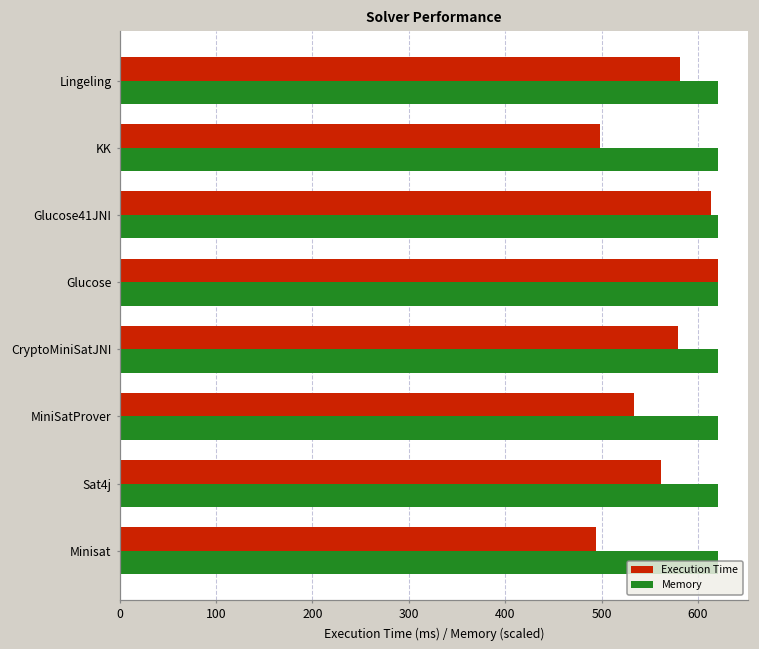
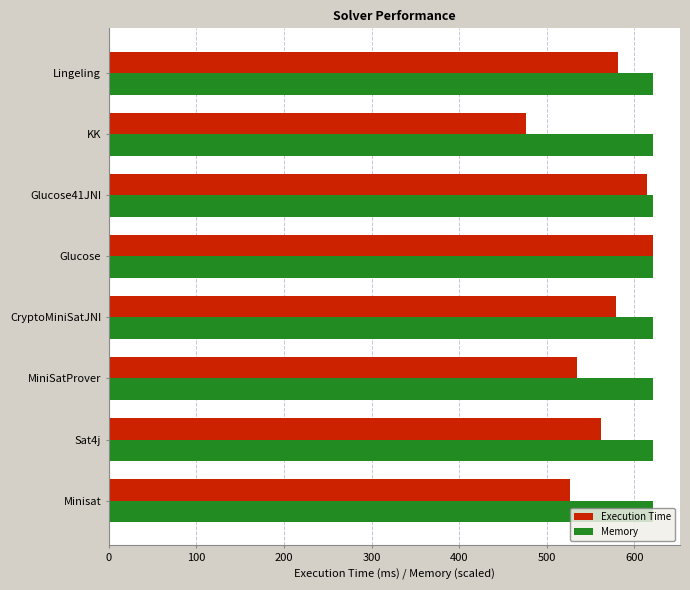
Execution Time, KK: 500 -> 480
Execution Time, Minisat: 490 -> 530
